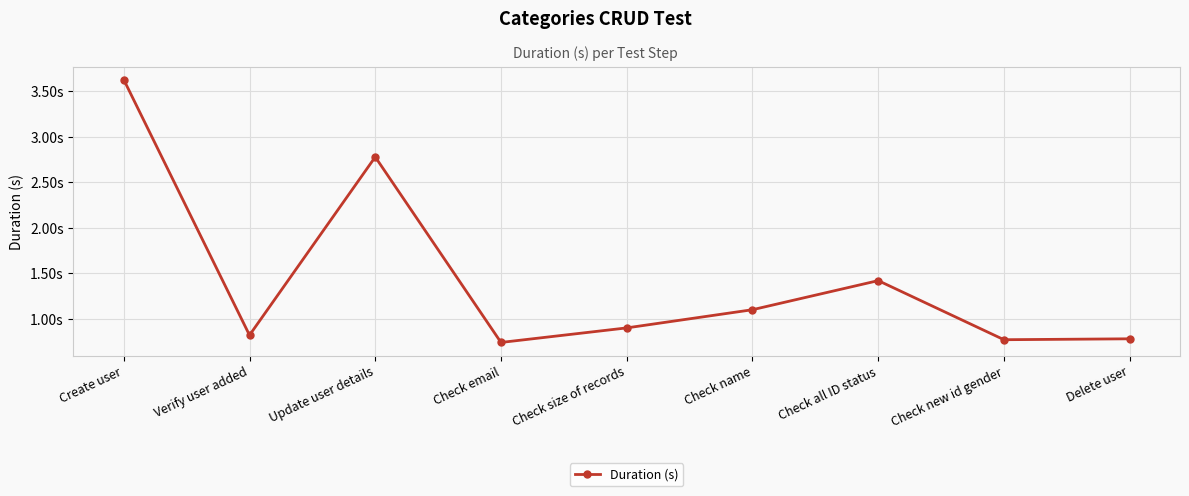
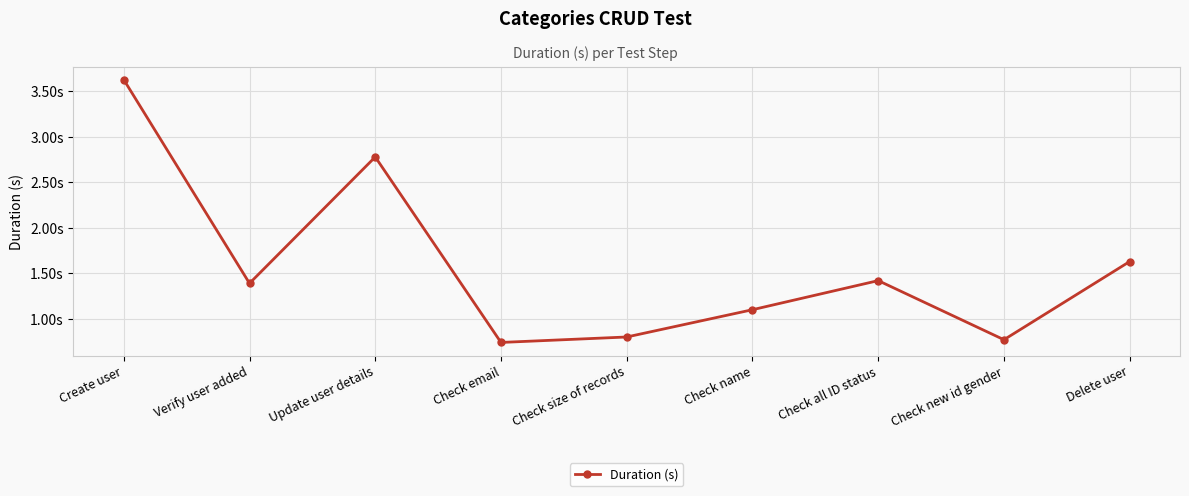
Verify user added: 0.8s -> 1.4s
Check size of records: 0.9s -> 0.8s
Delete user: 0.8s -> 1.6s
